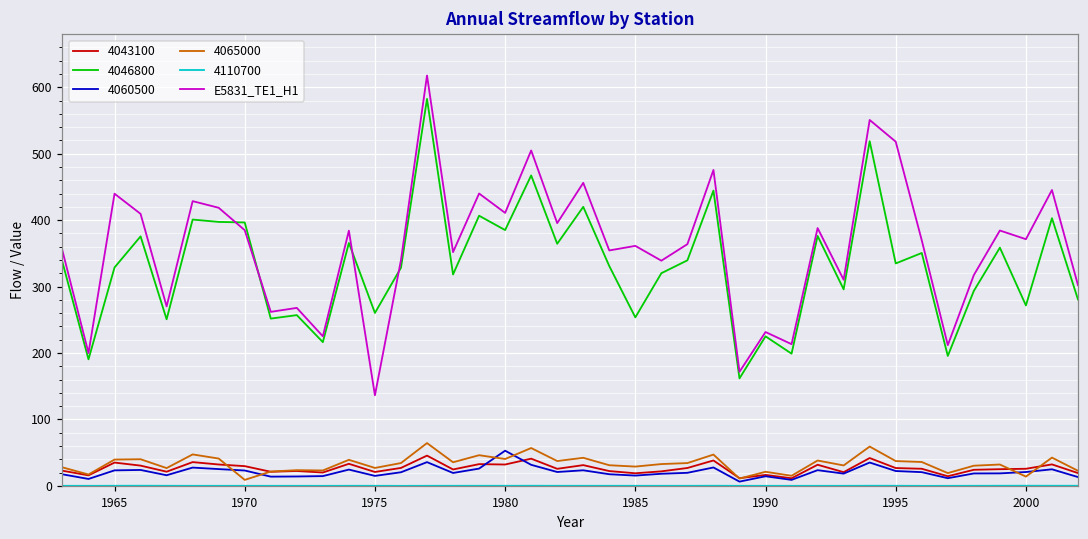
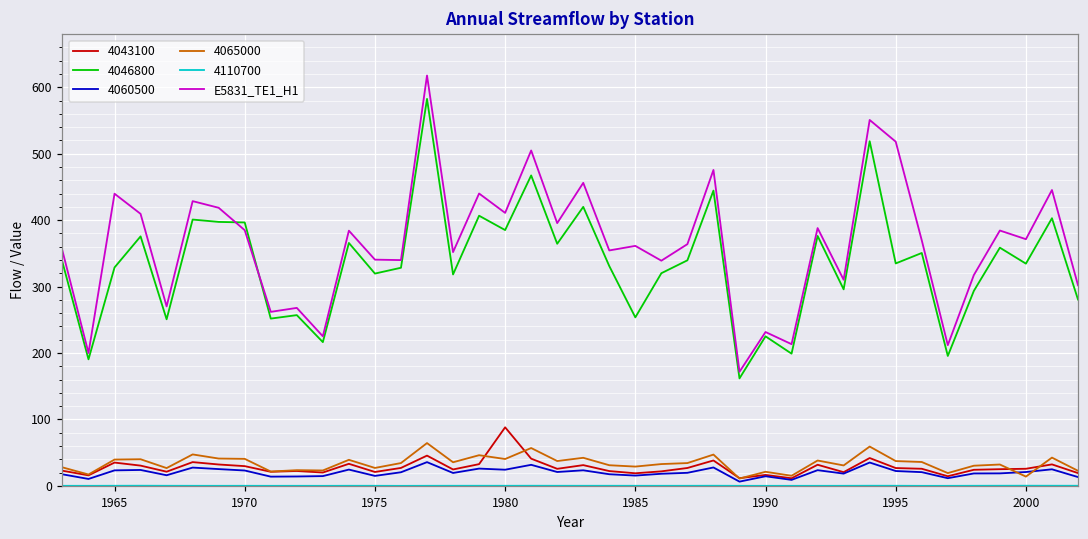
4065000, 1970: 10 -> 40
4046800, 1975: 260 -> 320
E5831_TE1_H1, 1975: 140 -> 340
4043100, 1980: 30 -> 90
4060500, 1980: 50 -> 20
4046800, 2000: 270 -> 330
